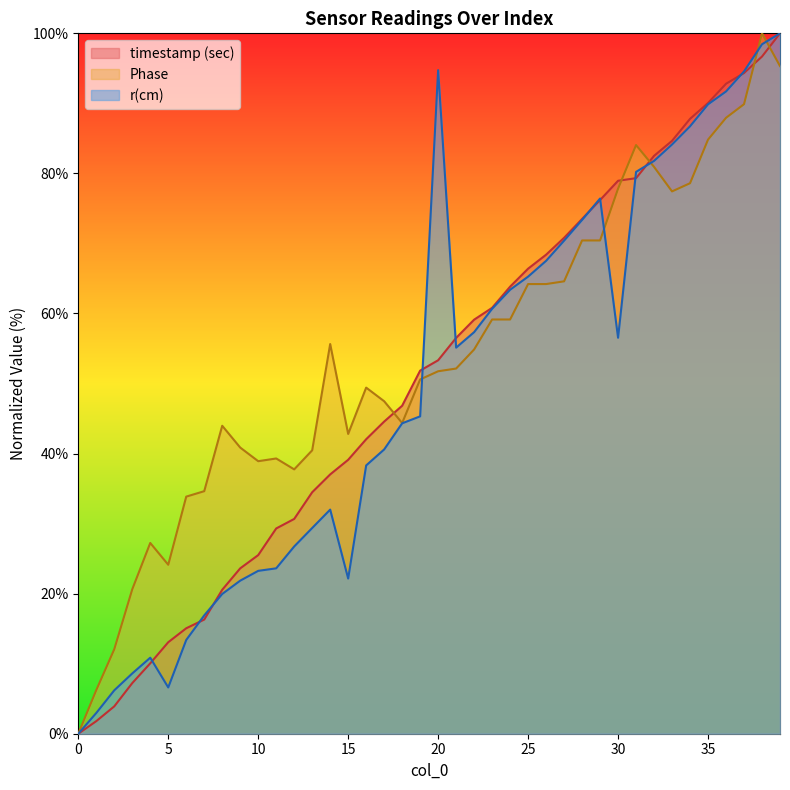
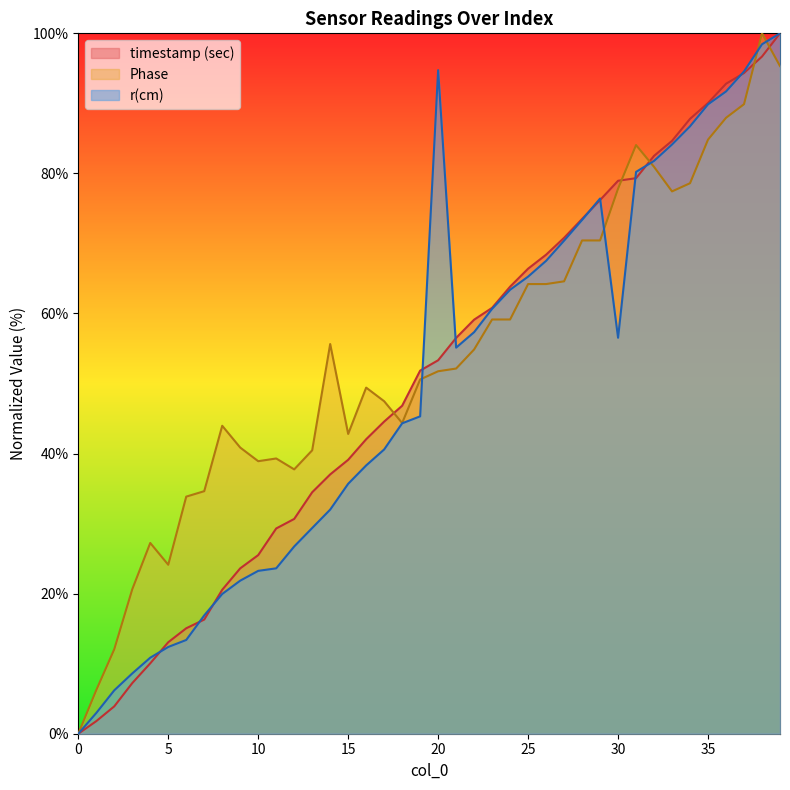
r(cm), 5: 7% -> 12%
r(cm), 15: 22% -> 36%
